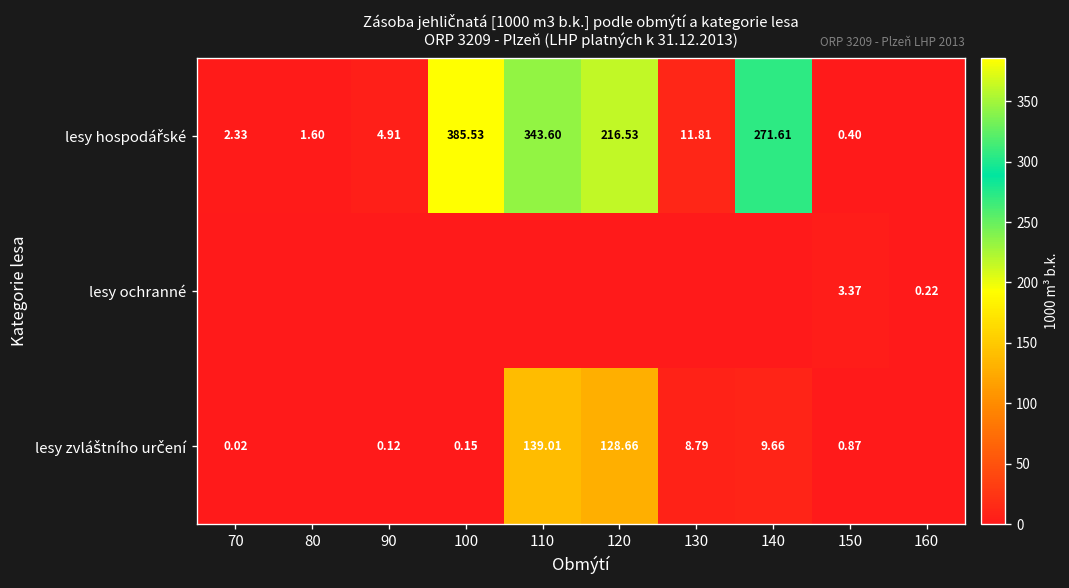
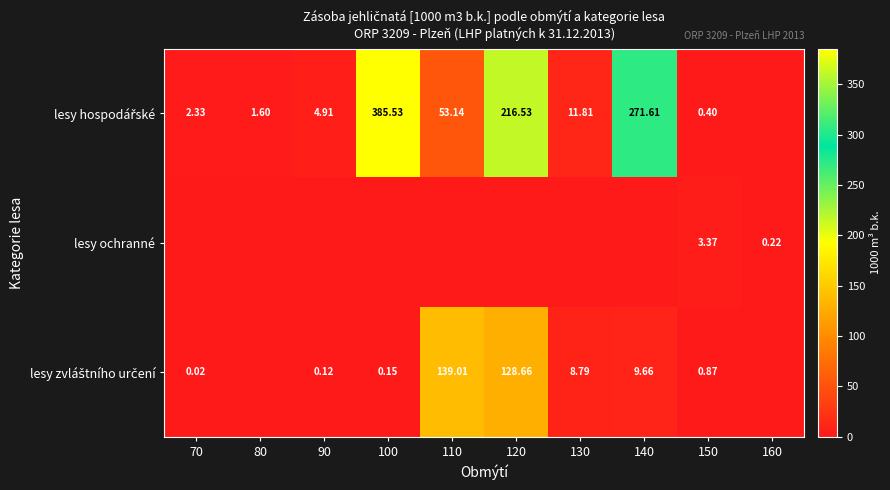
lesy hospodářské, 110: 343.60 -> 53.14
